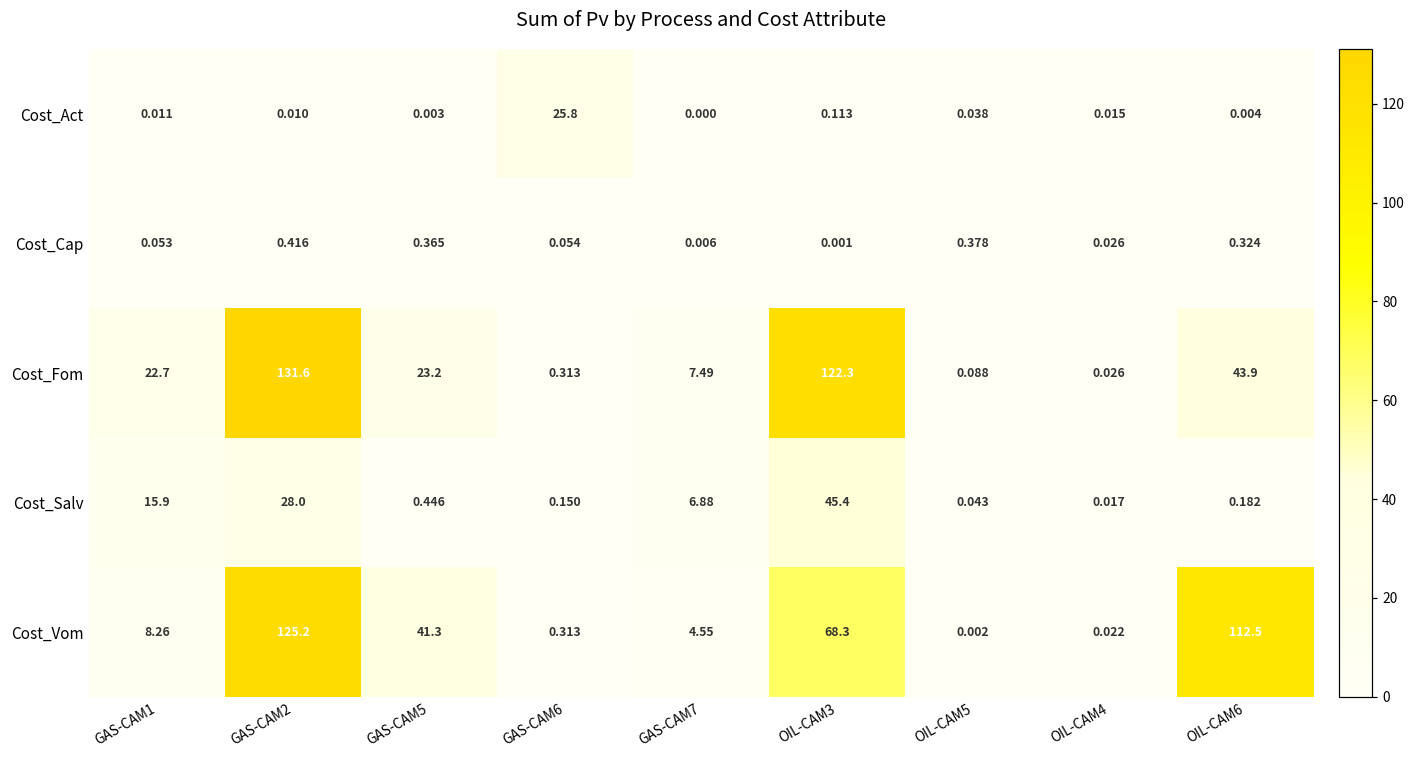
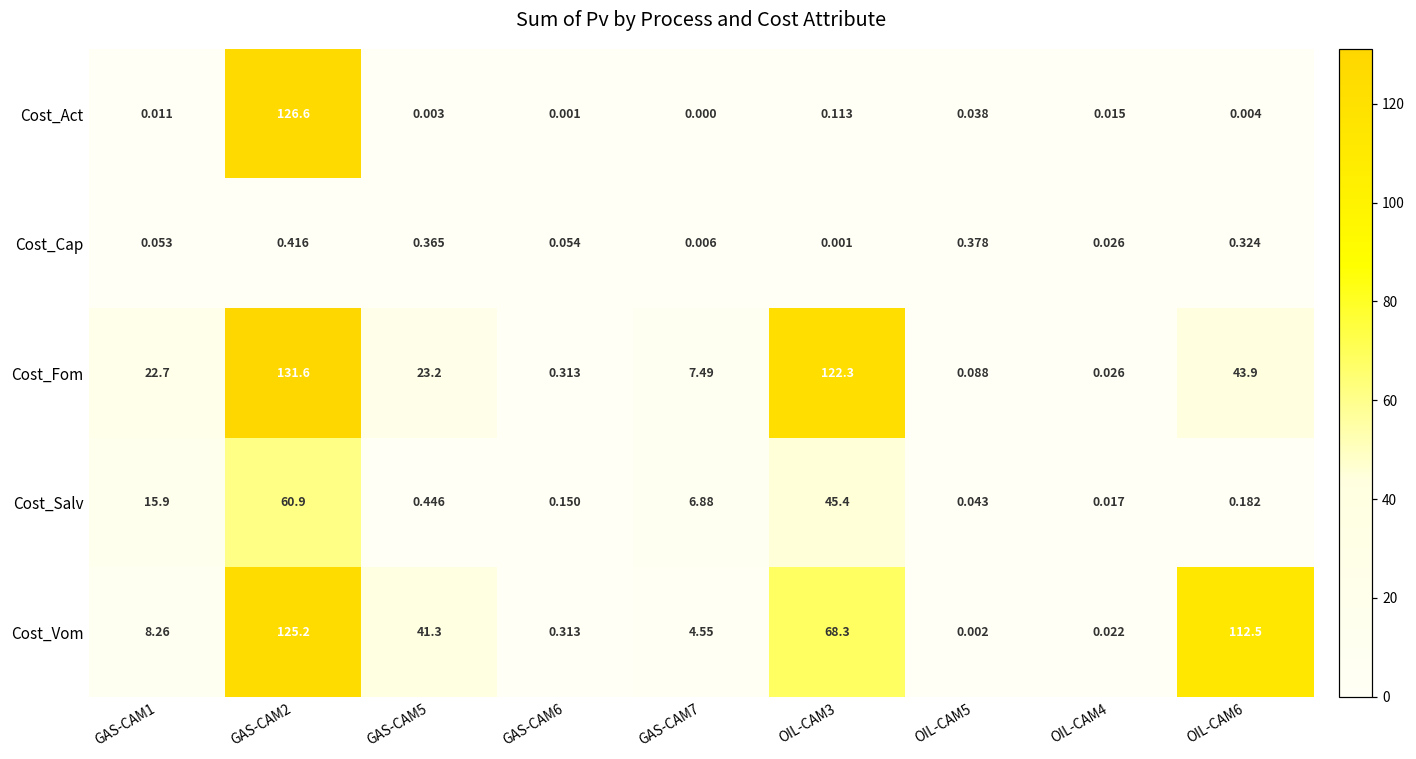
Cost_Act, GAS-CAM2: 0.010 -> 126.6
Cost_Act, GAS-CAM6: 25.8 -> 0.001
Cost_Salv, GAS-CAM2: 28.0 -> 60.9
